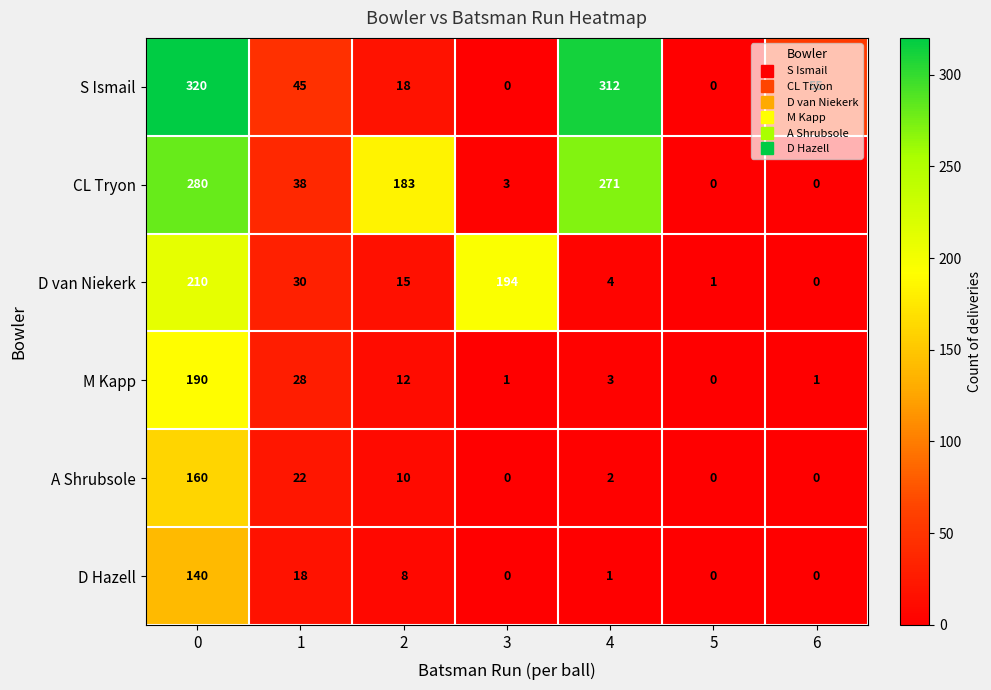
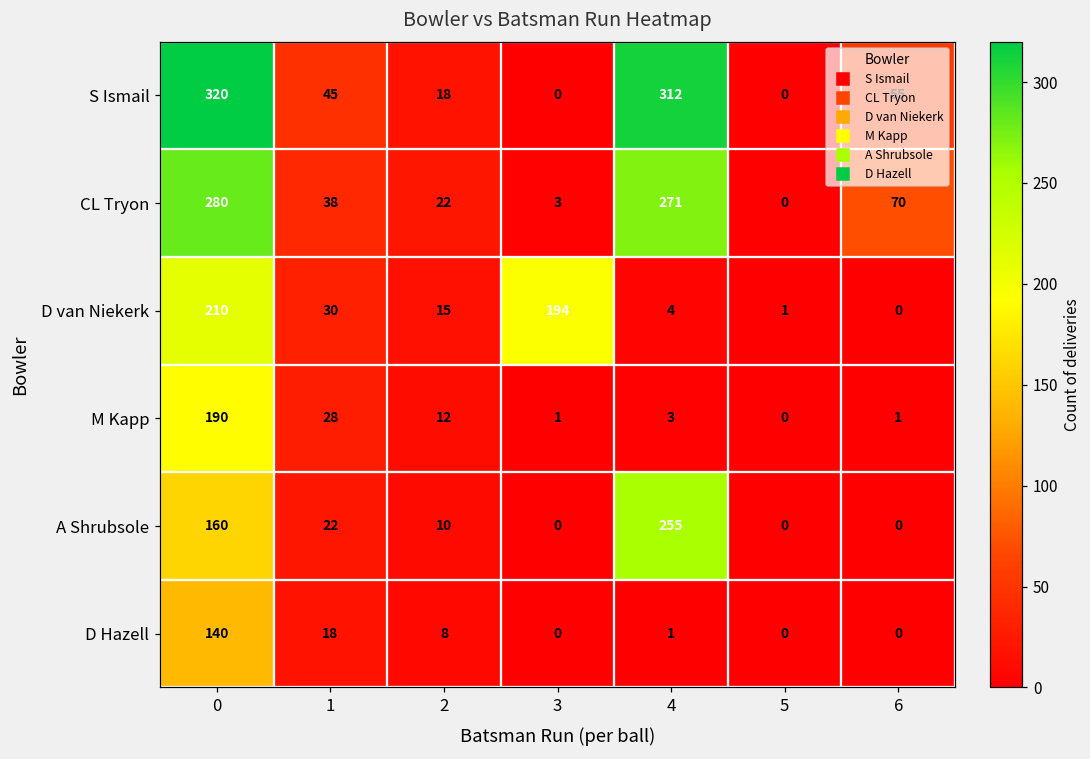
CL Tryon, 2: 183 -> 22
CL Tryon, 6: 0 -> 70
A Shrubsole, 4: 2 -> 255
